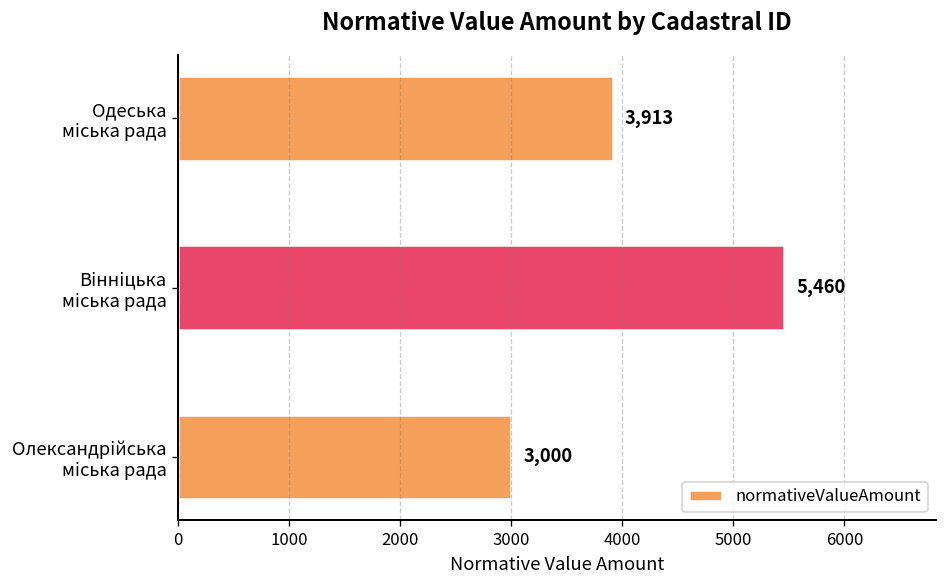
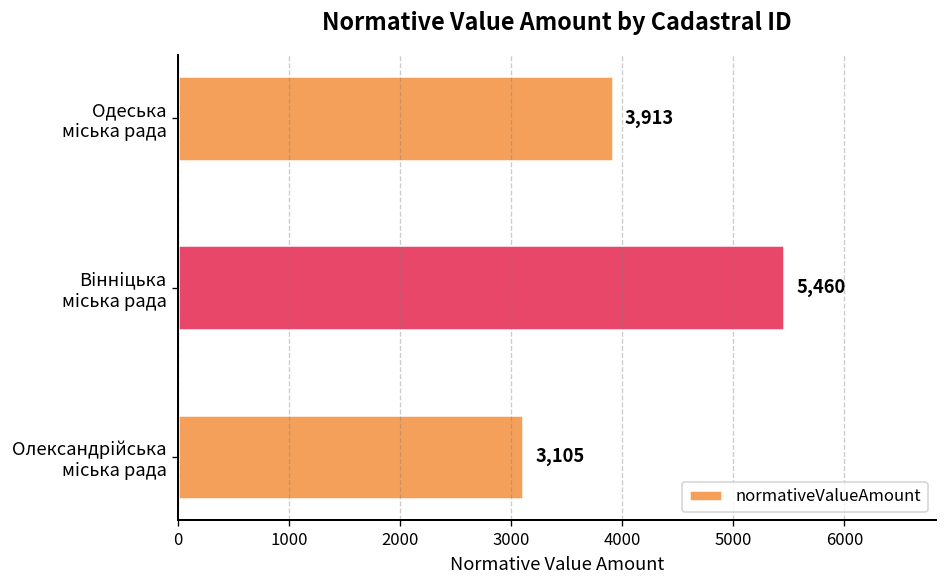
Олександрійська міська рада: 3,000 -> 3,105
